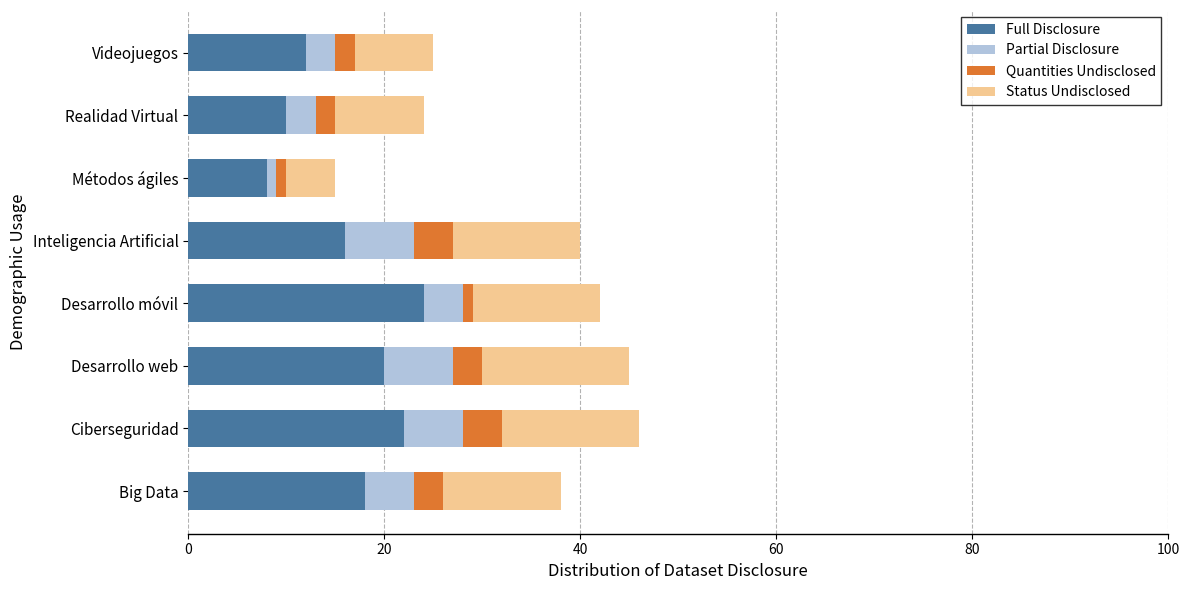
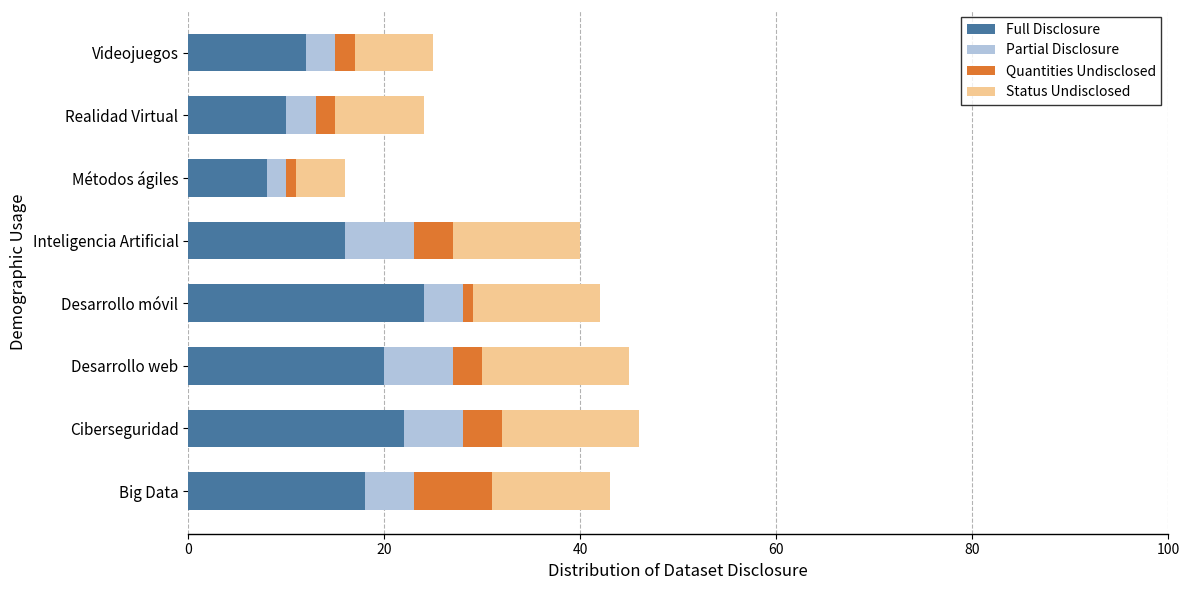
Partial Disclosure, Métodos ágiles: 1 -> 2
Quantities Undisclosed, Big Data: 3 -> 8
